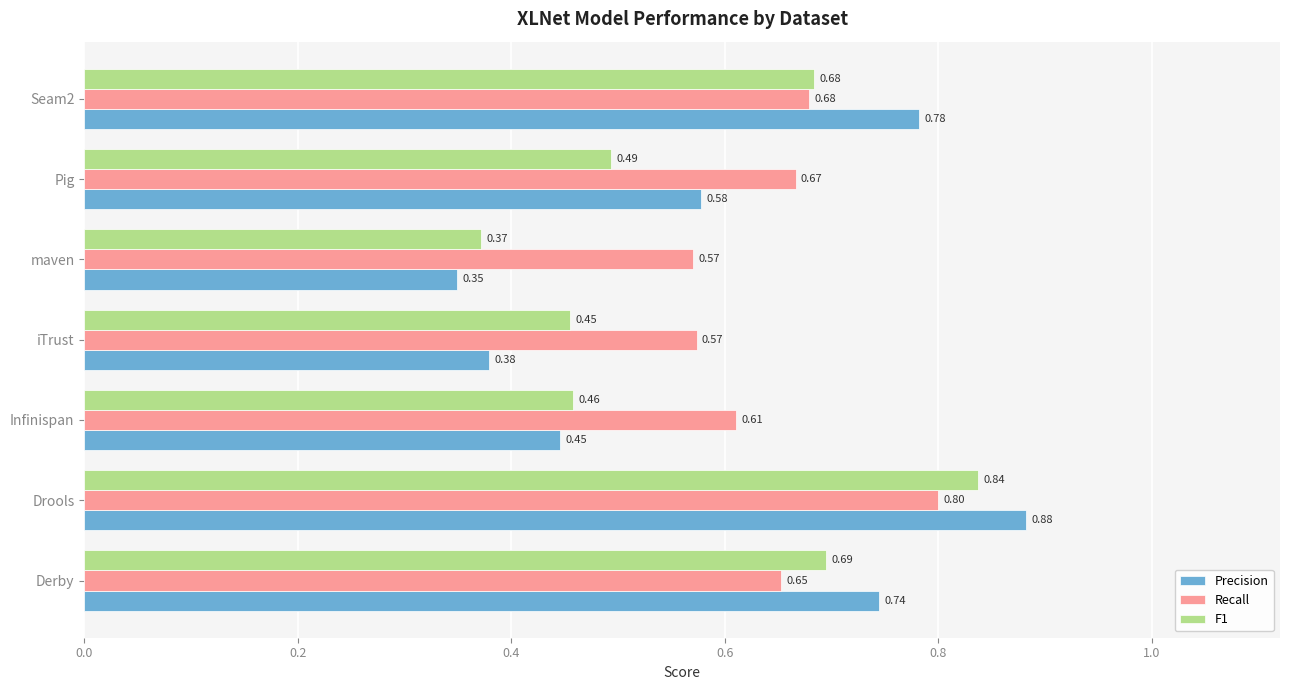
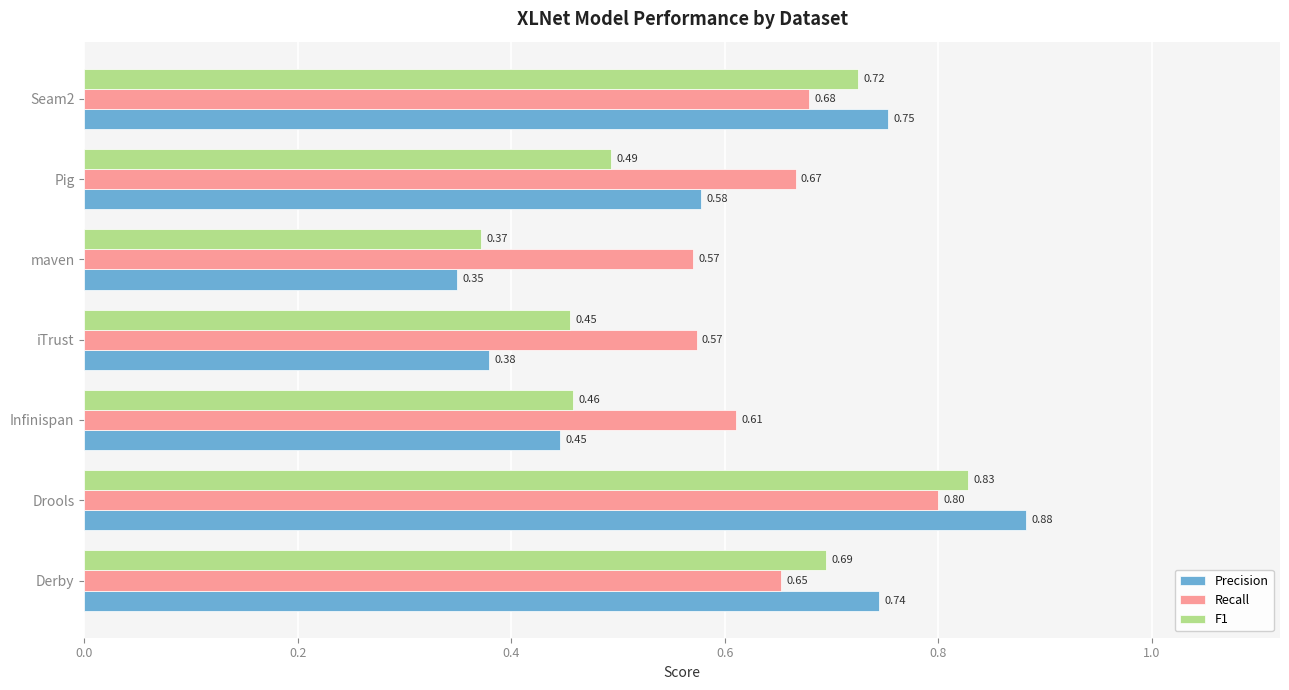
F1, Seam2: 0.68 -> 0.72
Precision, Seam2: 0.78 -> 0.75
F1, Drools: 0.84 -> 0.83
